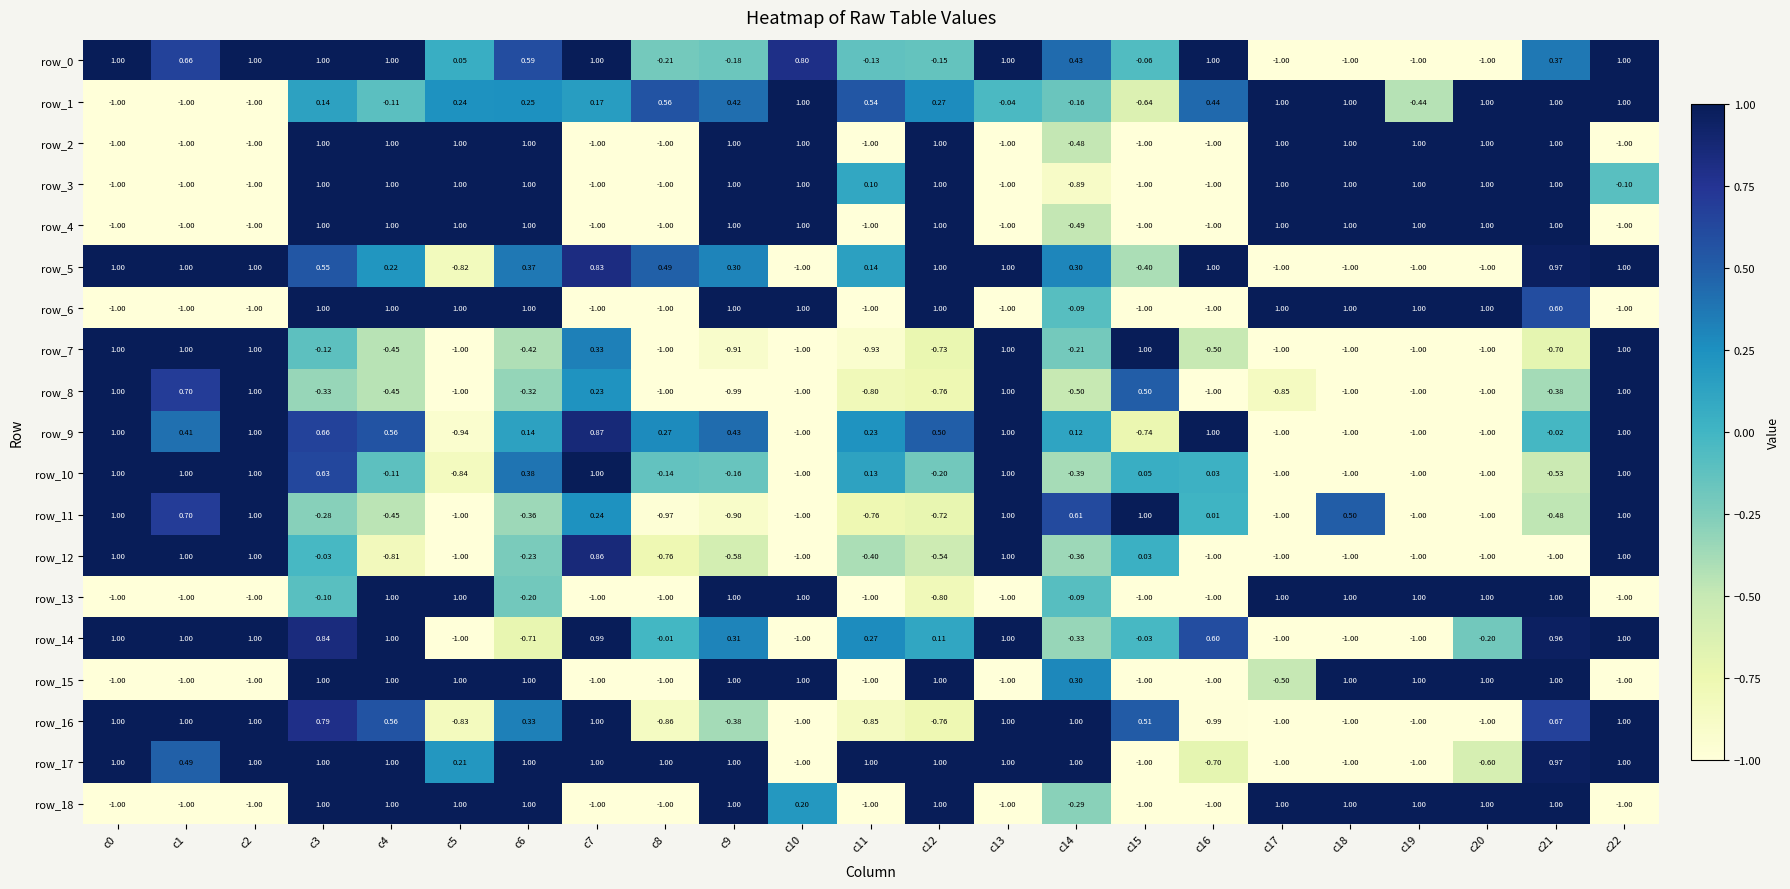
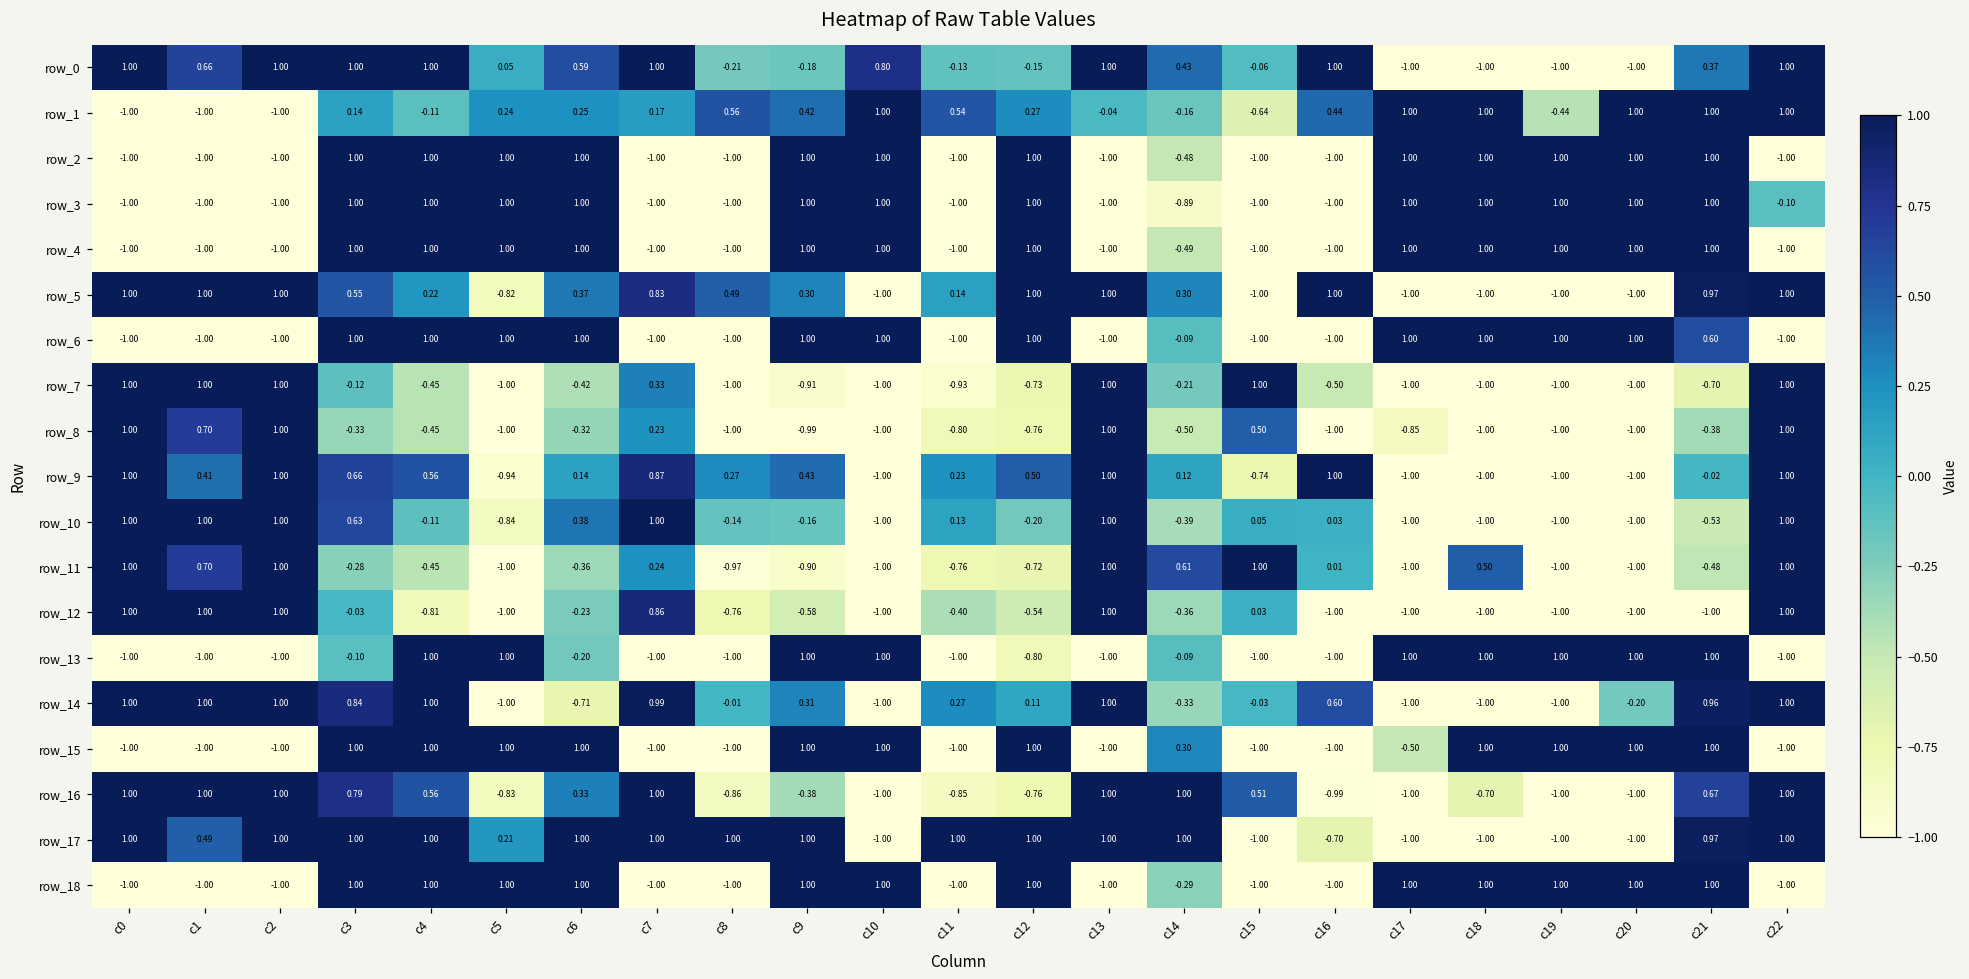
row_3, c11: 0.10 -> -1.00
row_5, c15: -0.40 -> -1.00
row_16, c18: -1.00 -> -0.70
row_17, c20: -0.60 -> -1.00
row_18, c10: 0.20 -> 1.00
